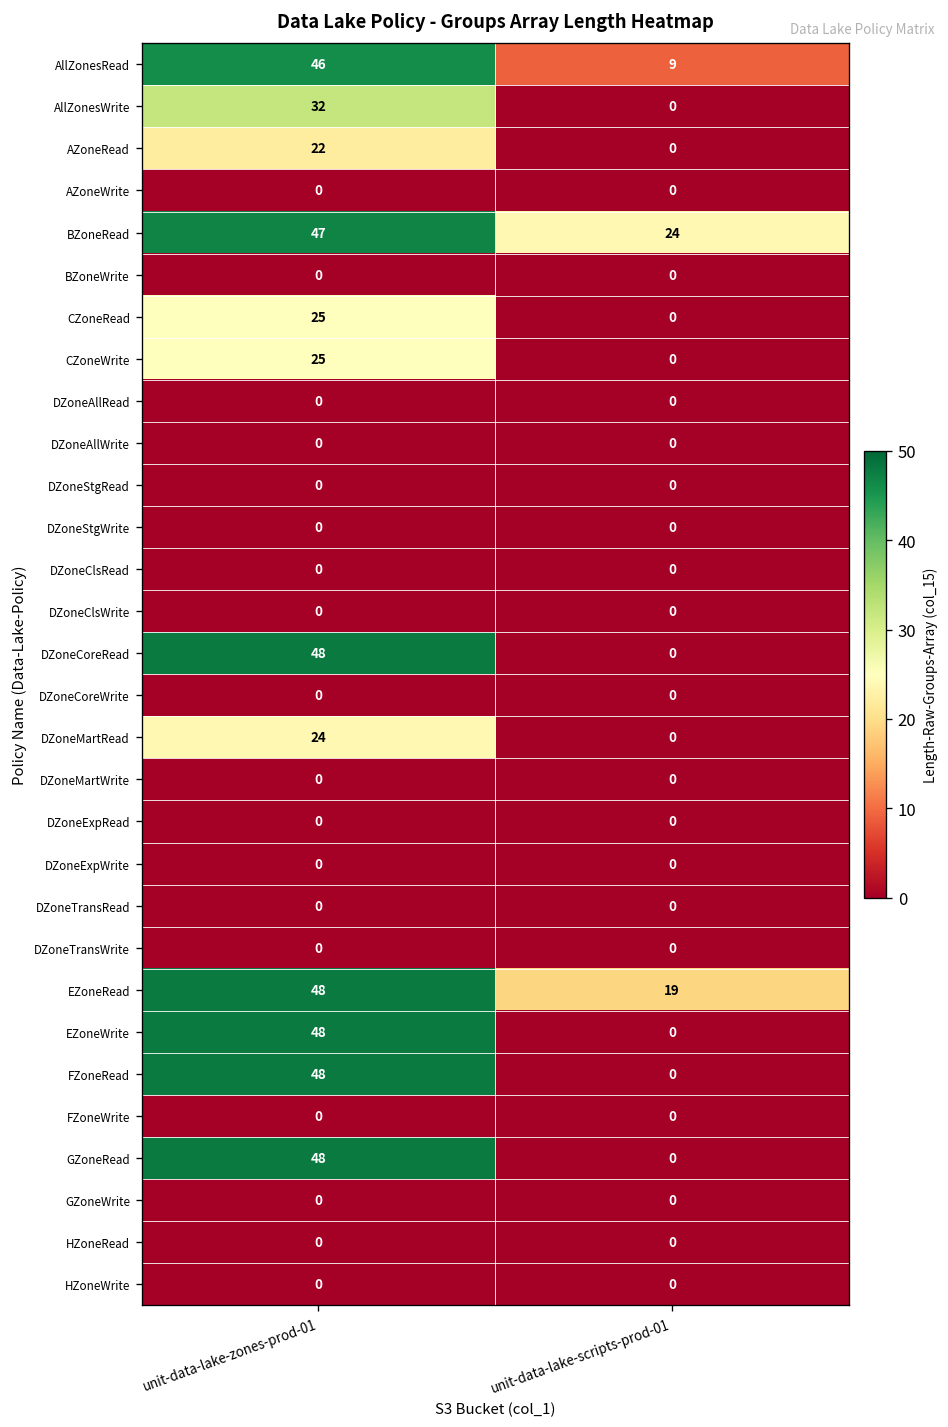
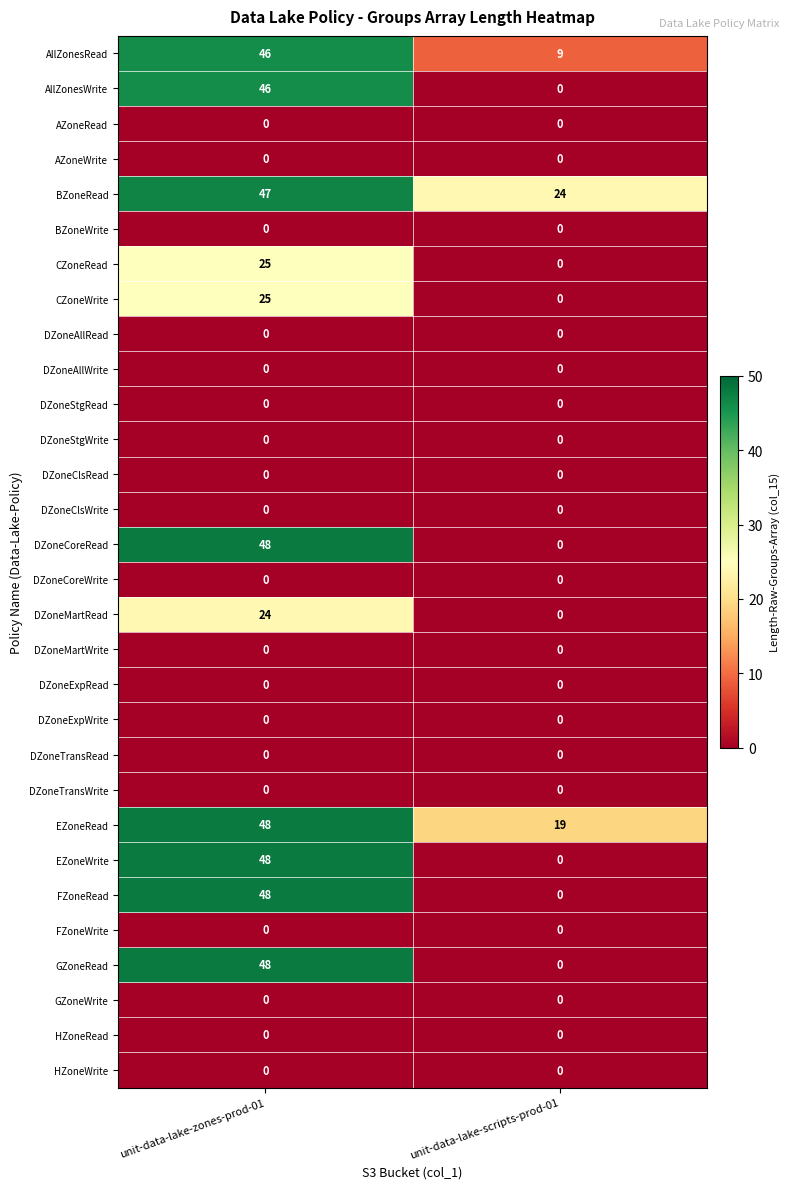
AllZonesWrite, unit-data-lake-zones-prod-01: 32 -> 46
AZoneRead, unit-data-lake-zones-prod-01: 22 -> 0
